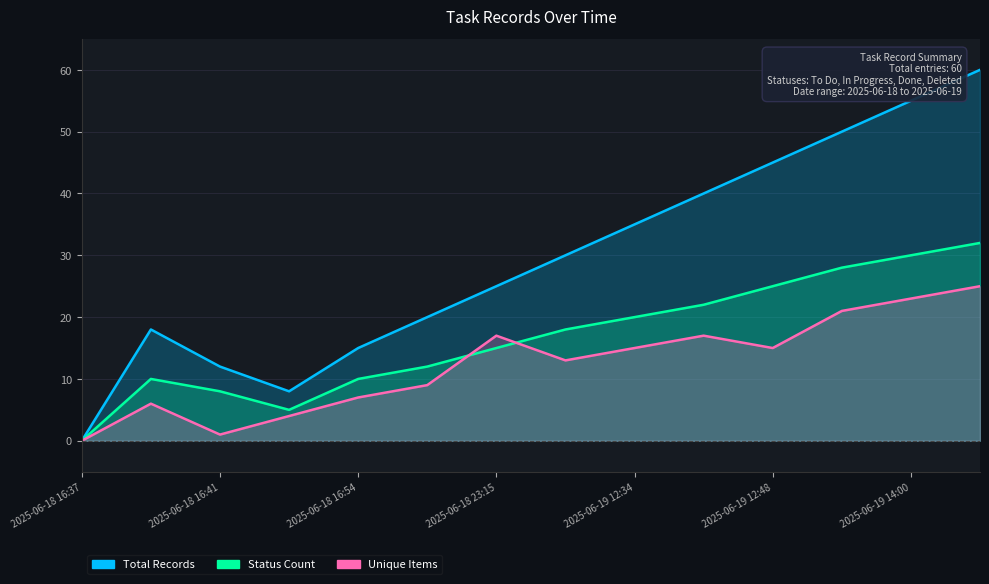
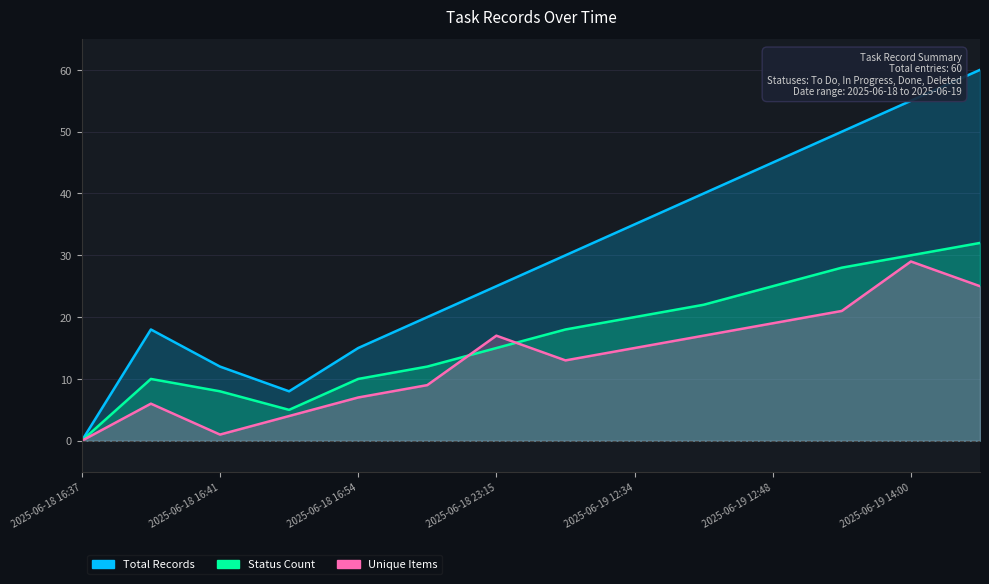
Unique Items, 2025-06-19 12:48: 15 -> 19
Unique Items, 2025-06-19 14:00: 23 -> 29
